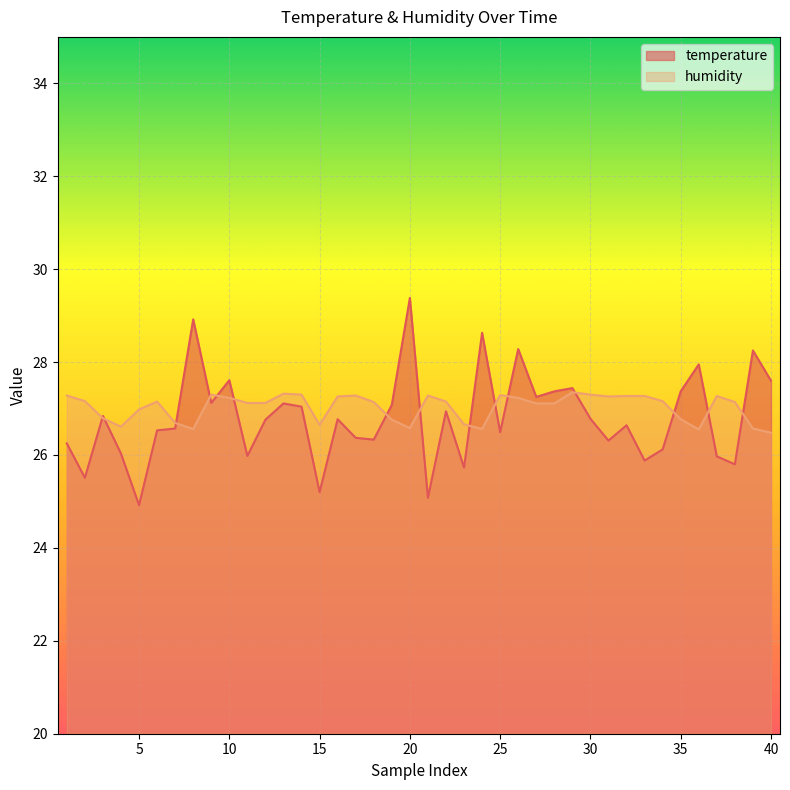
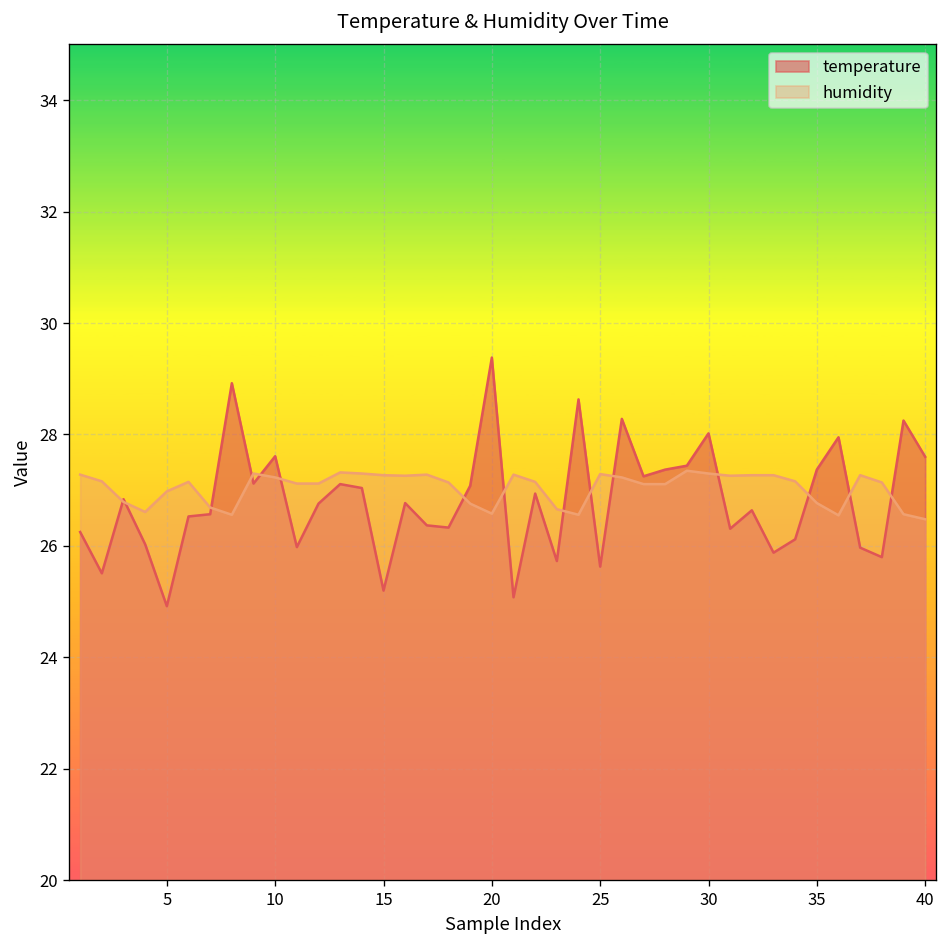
humidity, 15: 26.7 -> 27.3
temperature, 25: 26.5 -> 25.6
temperature, 30: 26.8 -> 28.0
